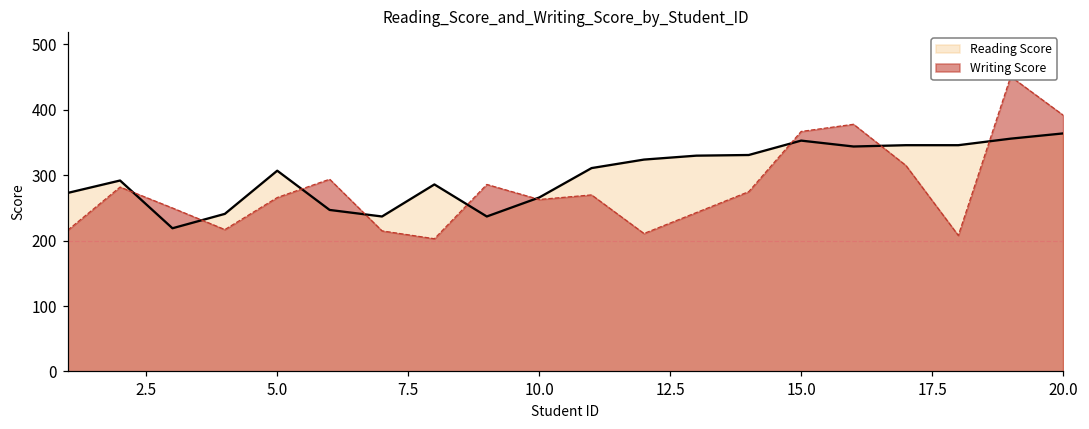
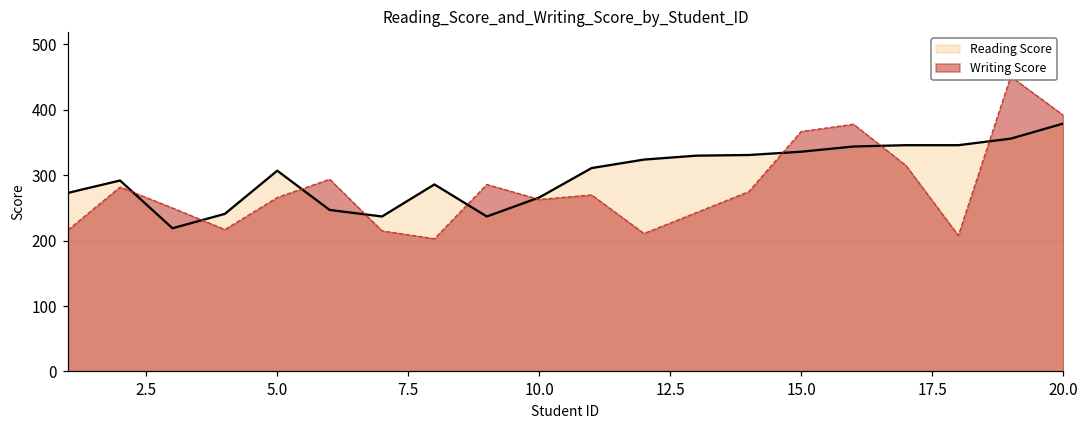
Reading Score, 15.0: 350 -> 340
Reading Score, 20.0: 360 -> 380
